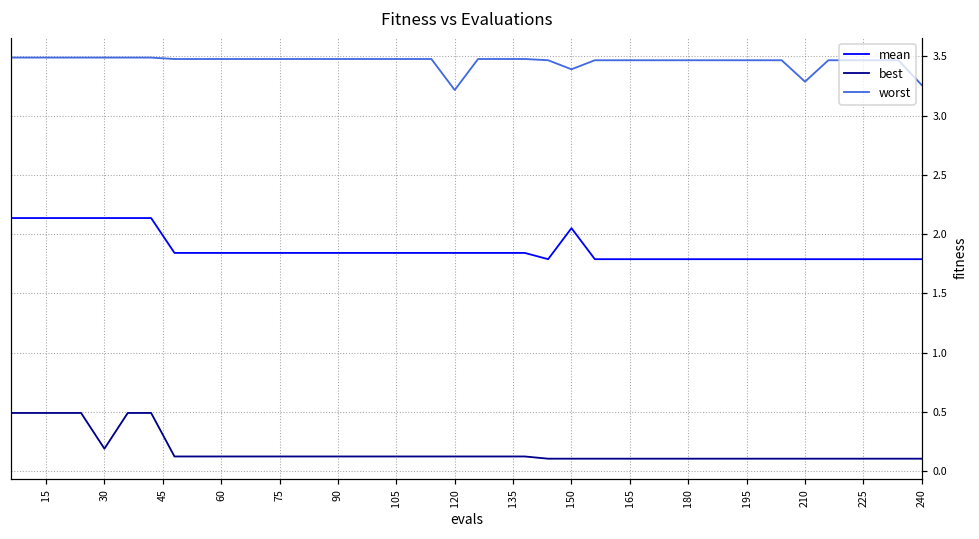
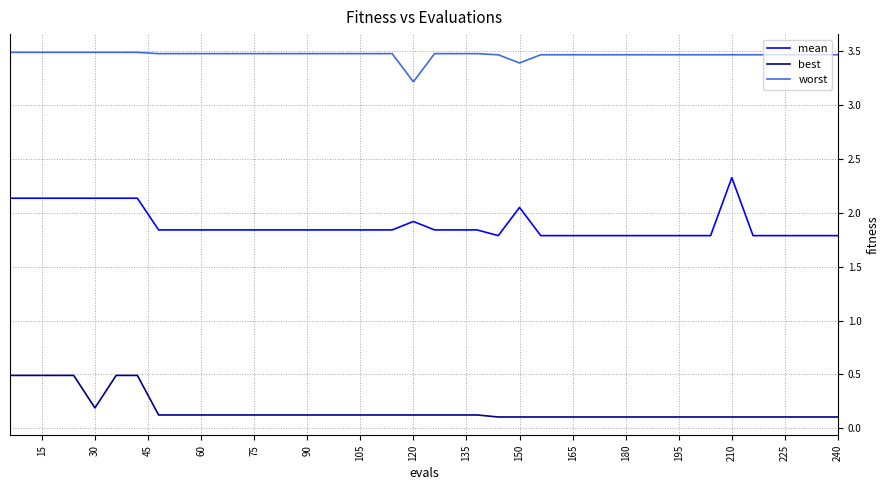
mean, 120: 1.84 -> 1.92
mean, 210: 1.79 -> 2.33
worst, 210: 3.29 -> 3.47
worst, 240: 3.26 -> 3.47
